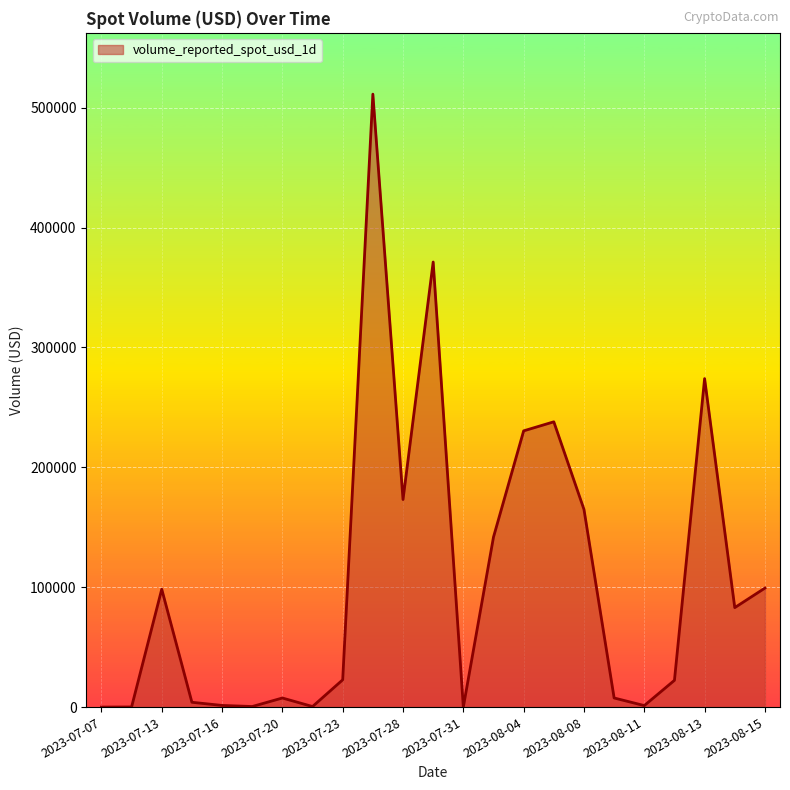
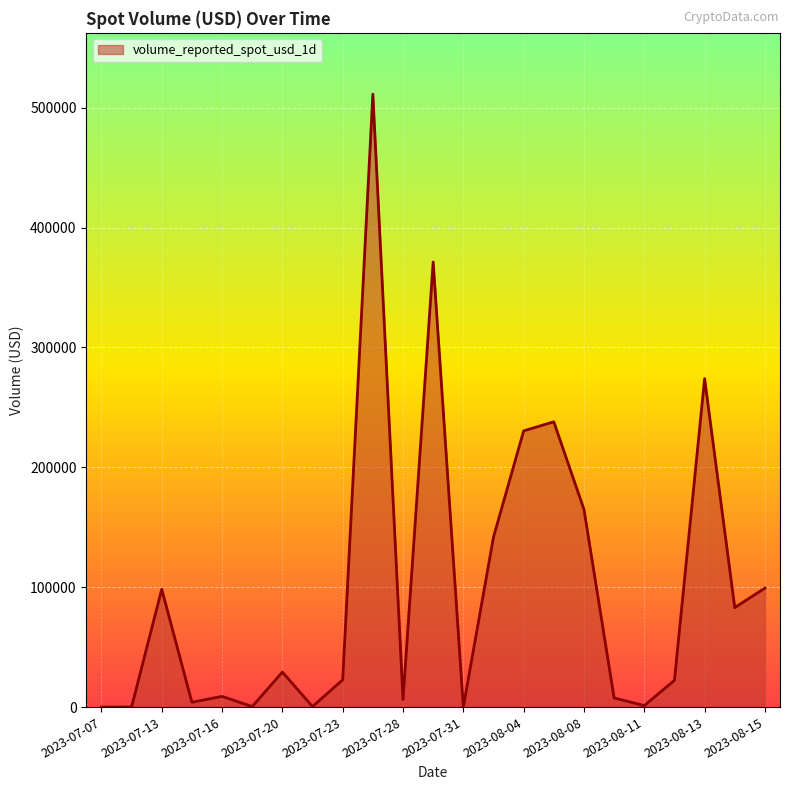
2023-07-16: 1000 -> 9000
2023-07-20: 8000 -> 29000
2023-07-28: 173000 -> 6000
